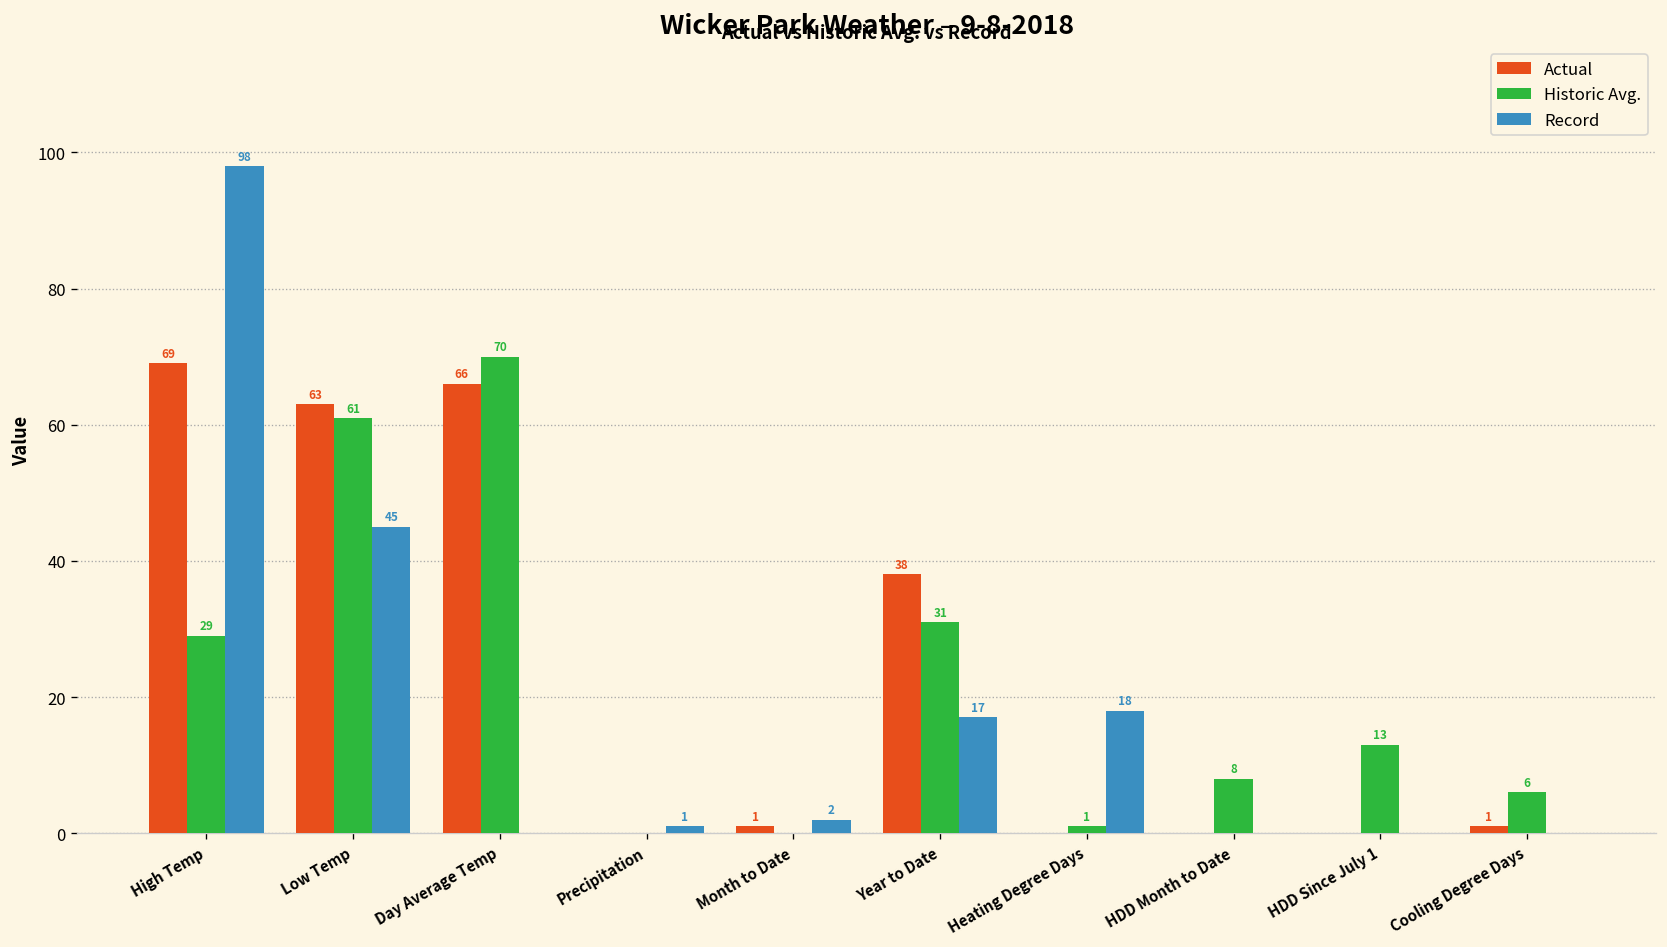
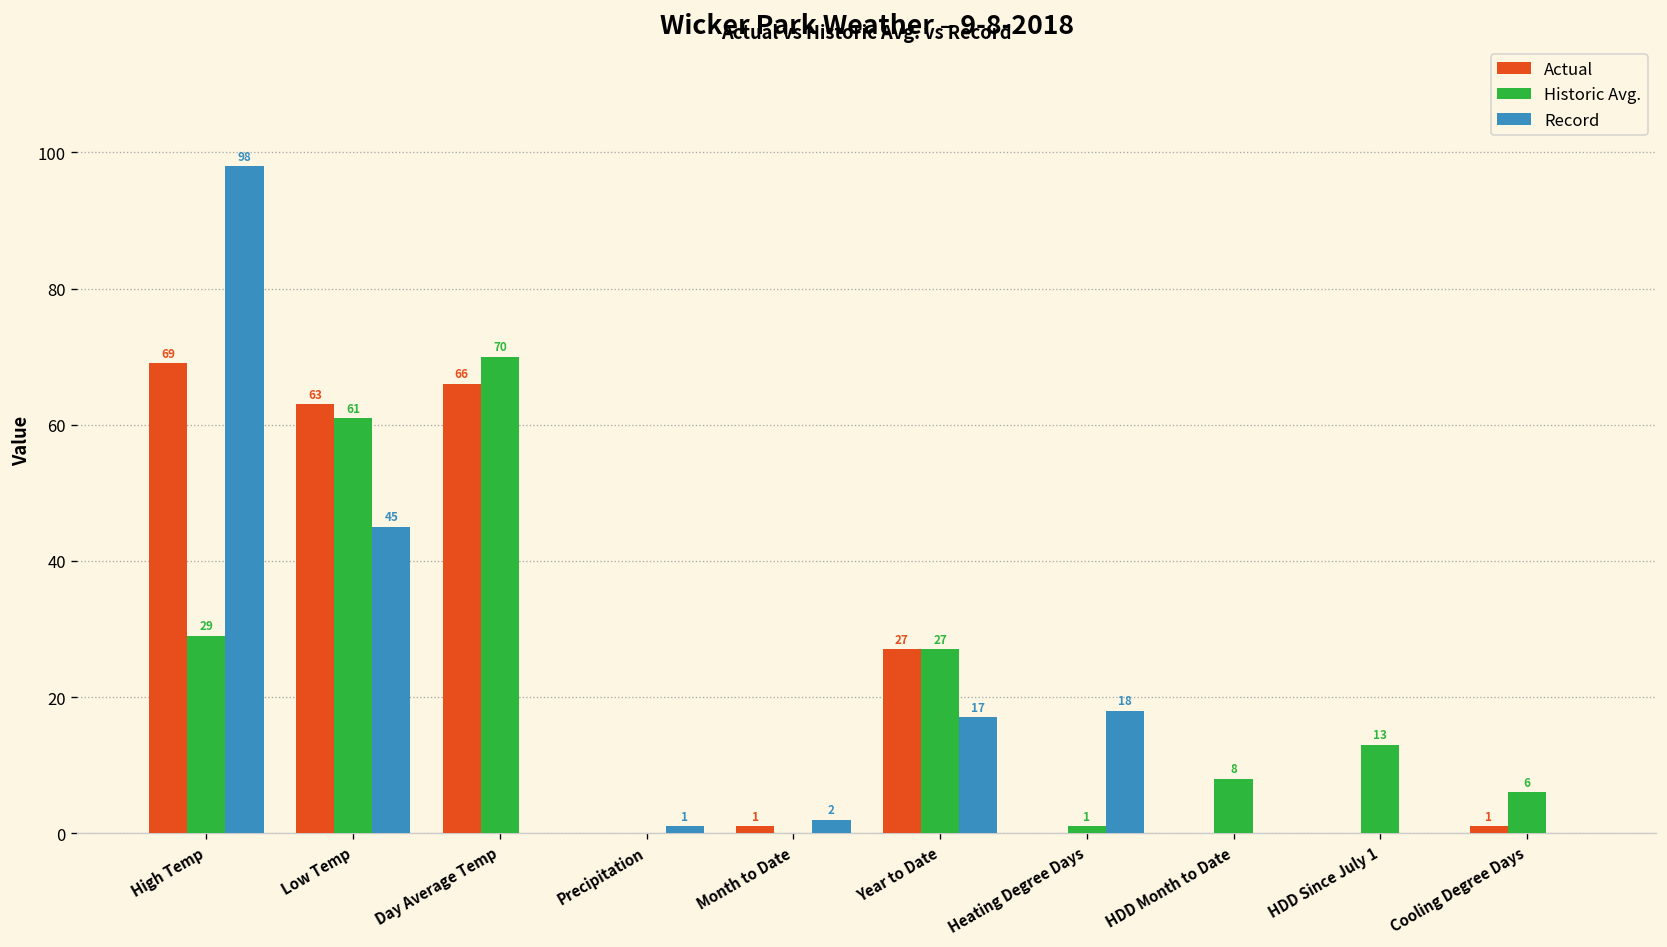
Actual, Year to Date: 38 -> 27
Historic Avg., Year to Date: 31 -> 27
